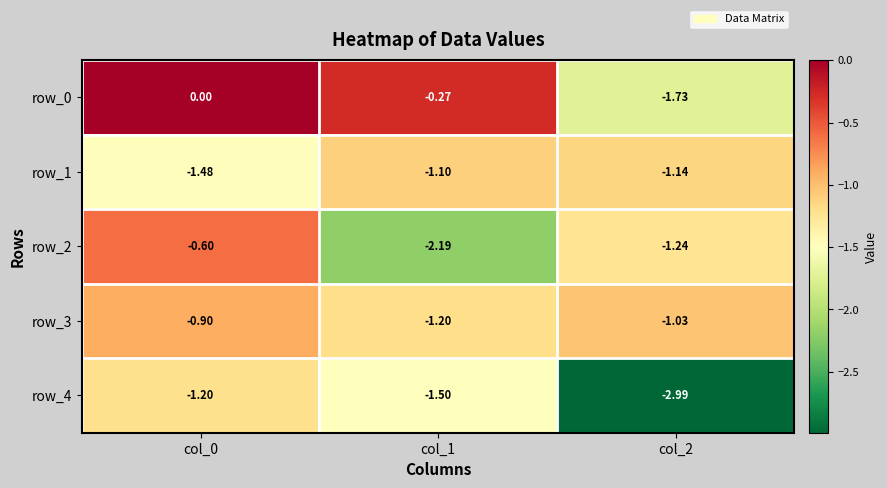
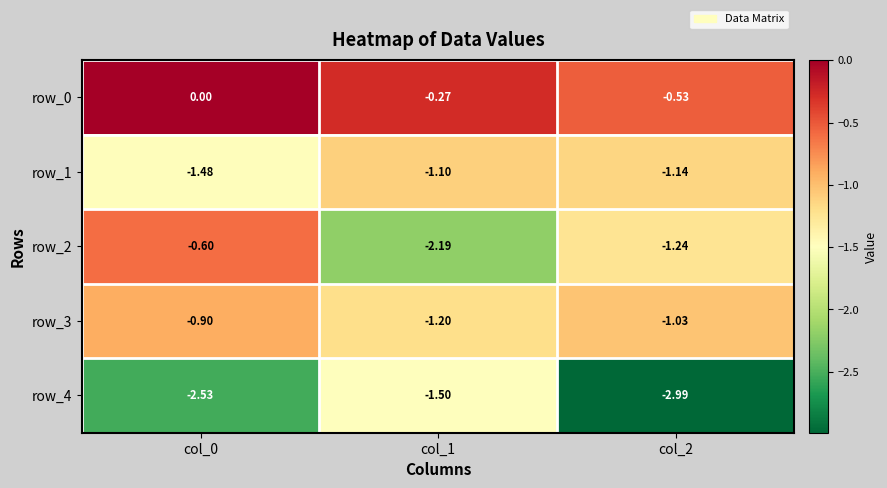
row_0, col_2: -1.73 -> -0.53
row_4, col_0: -1.20 -> -2.53
